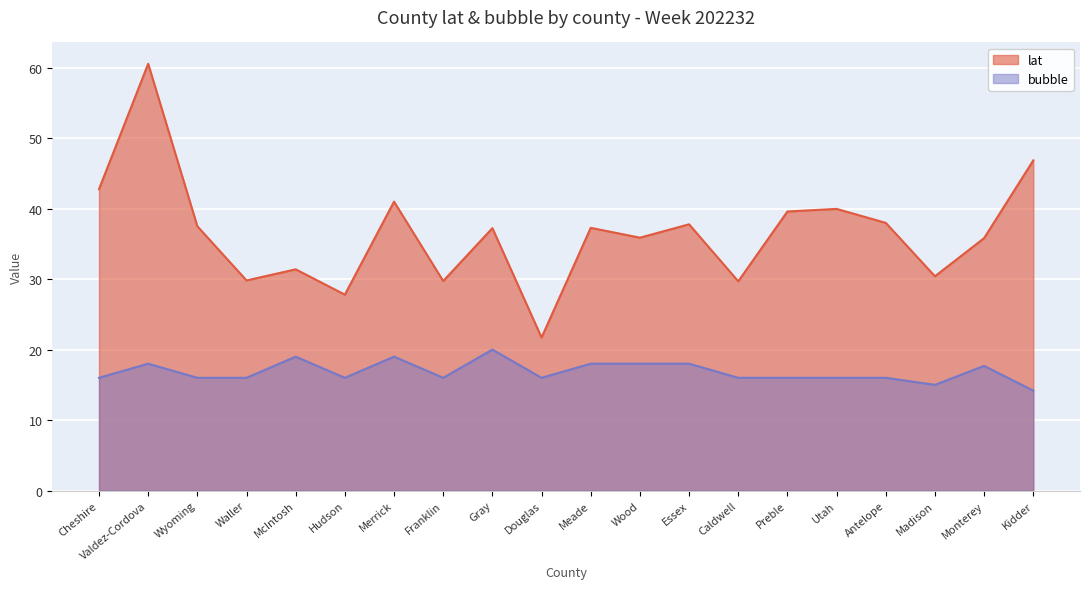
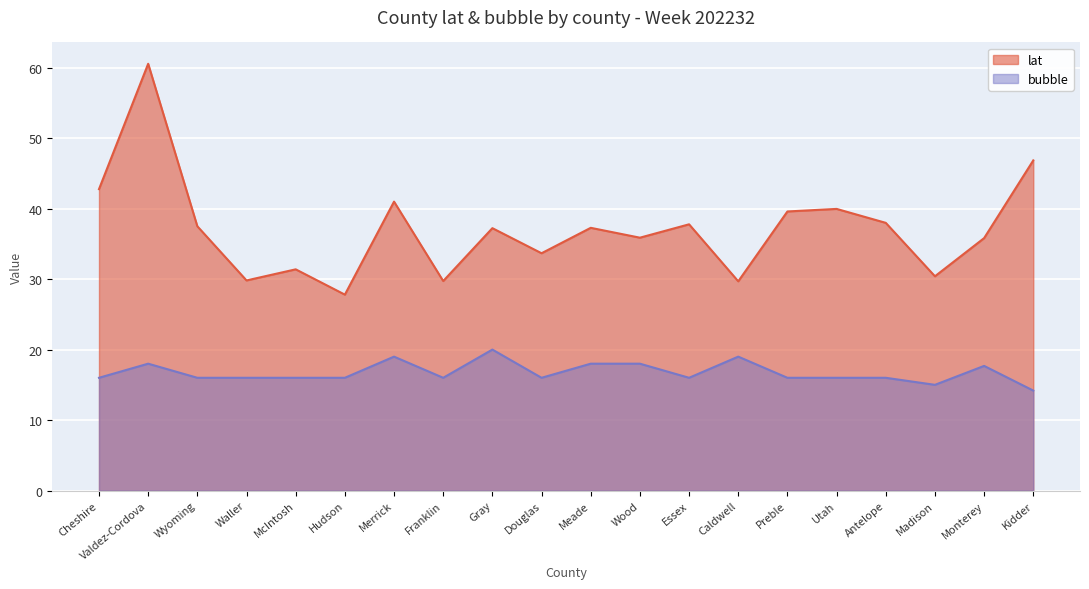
bubble, McIntosh: 19 -> 16
lat, Douglas: 22 -> 34
bubble, Essex: 18 -> 16
bubble, Caldwell: 16 -> 19
